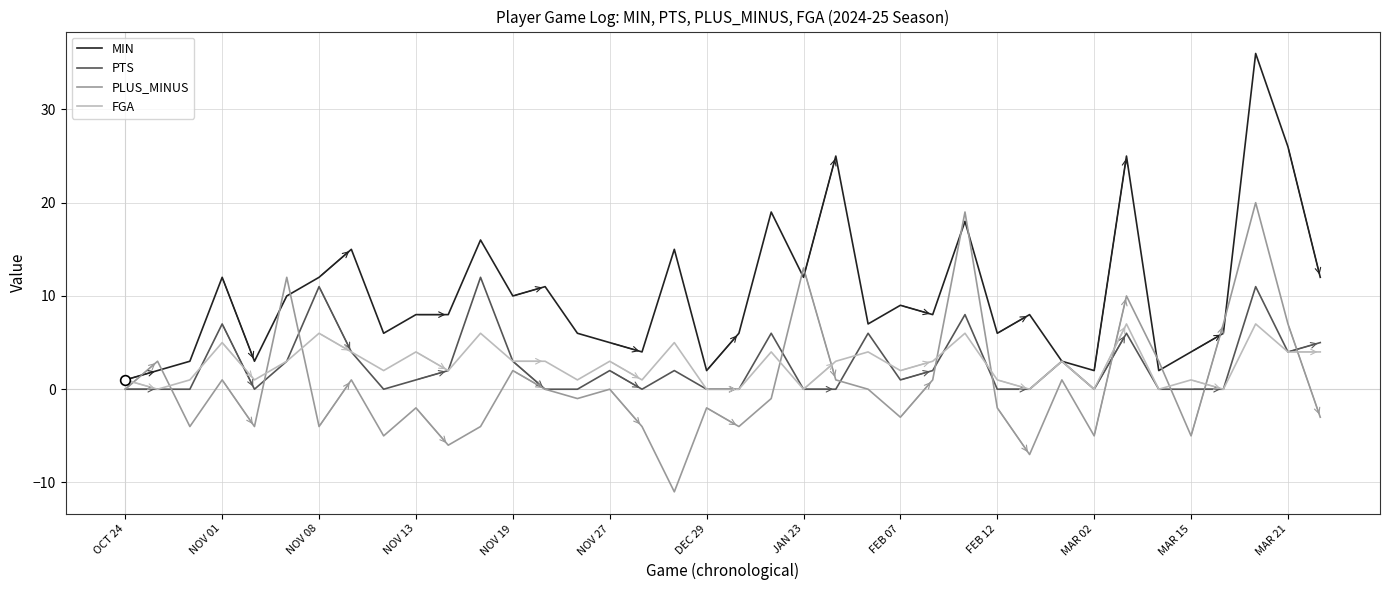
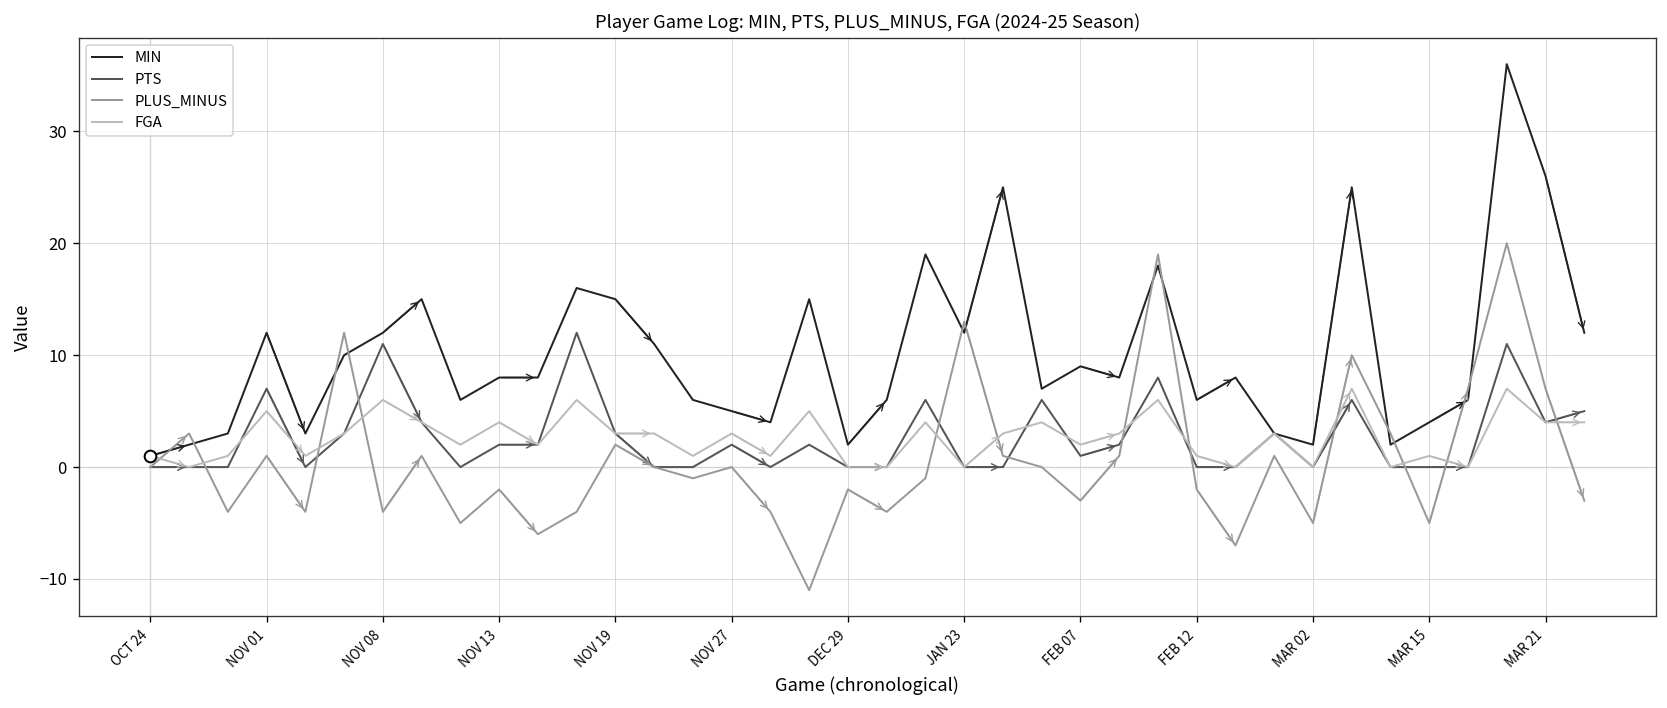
PTS, NOV 13: 1 -> 2
MIN, NOV 19: 10 -> 15
